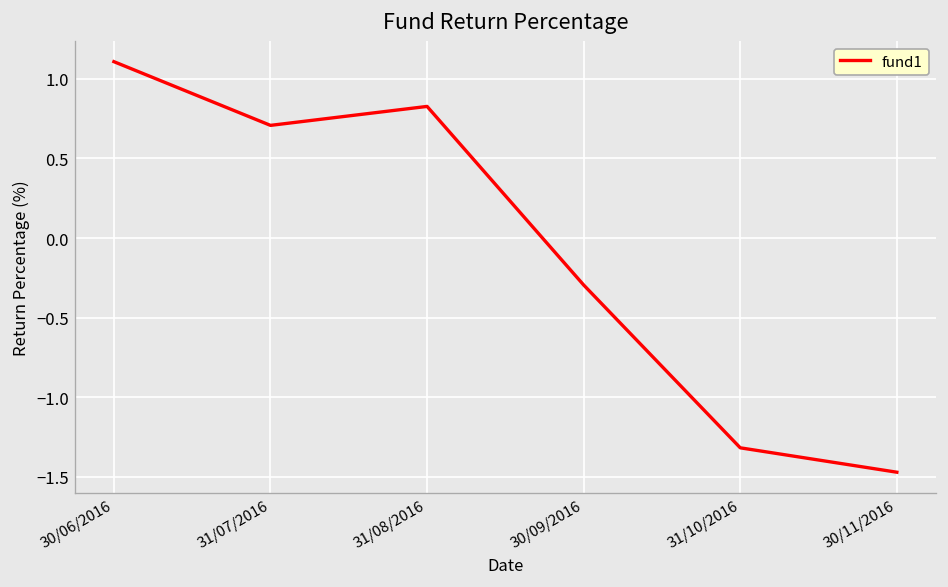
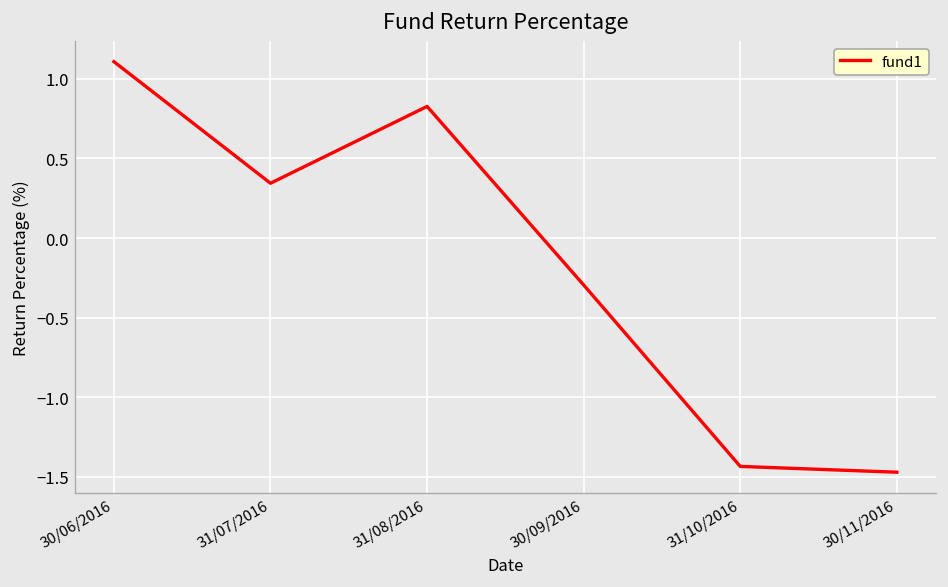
31/07/2016: 0.71 -> 0.34
31/10/2016: -1.32 -> -1.43
